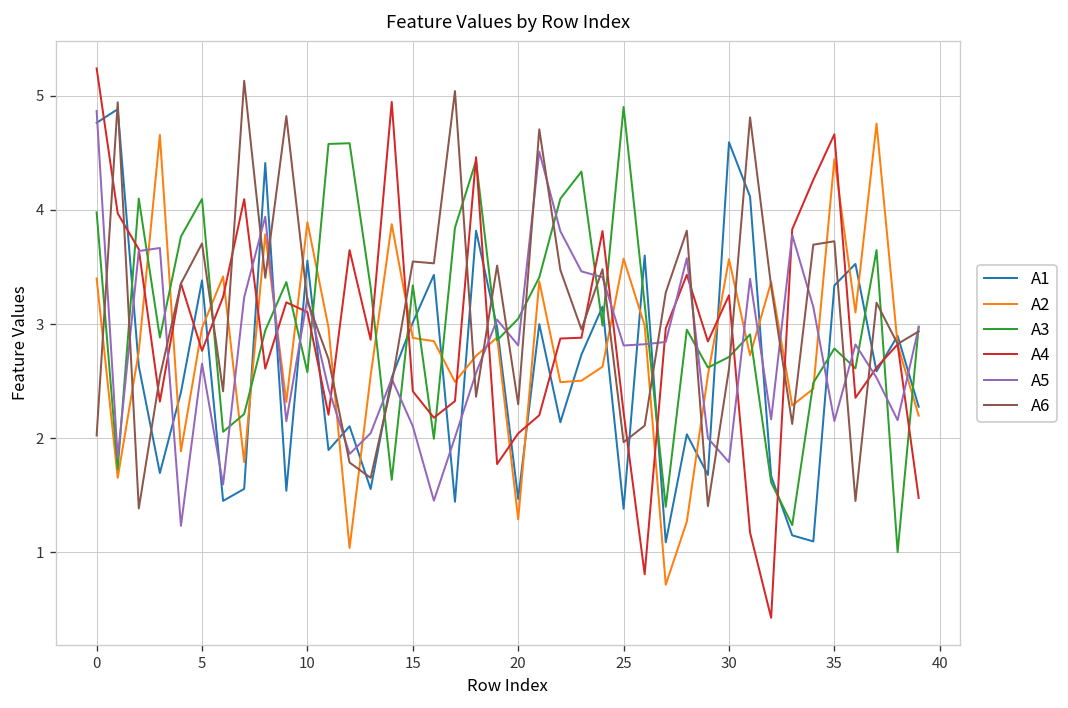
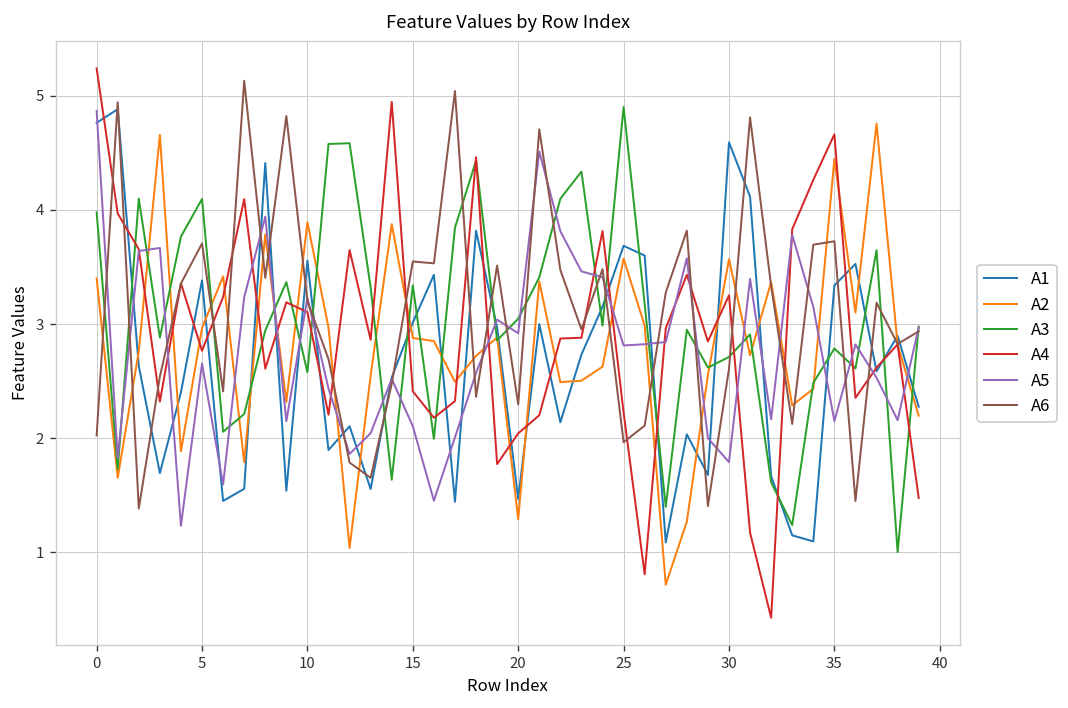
A5, 20: 2.8 -> 2.9
A1, 25: 1.4 -> 3.7
